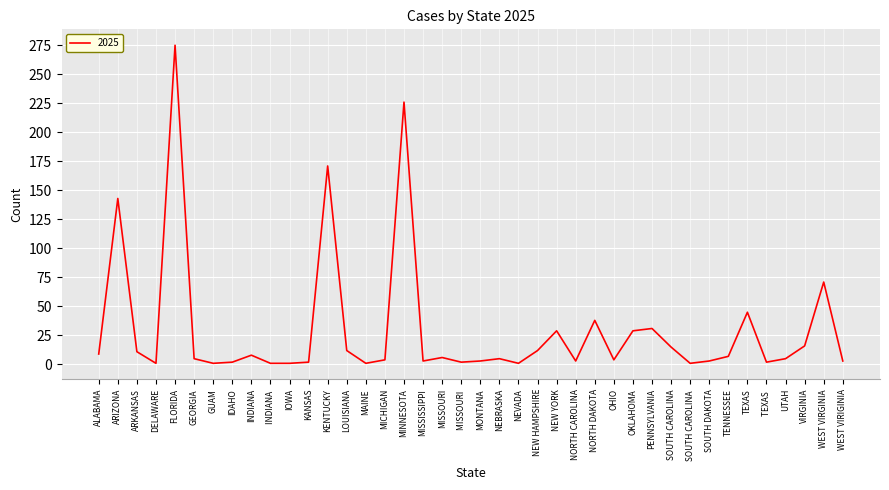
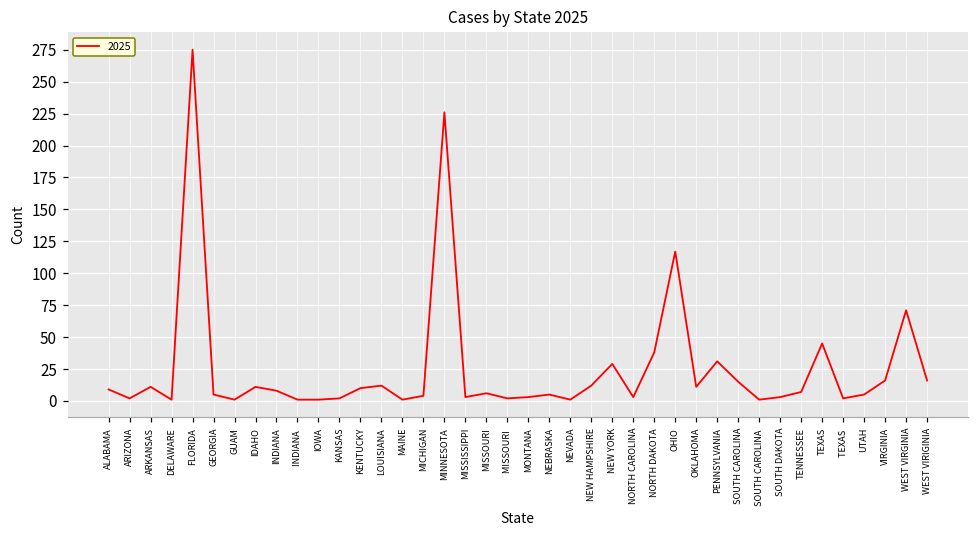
ARIZONA: 143 -> 2
IDAHO: 2 -> 11
KENTUCKY: 171 -> 10
OHIO: 4 -> 117
OKLAHOMA: 29 -> 11
WEST VIRIGINIA: 3 -> 16
